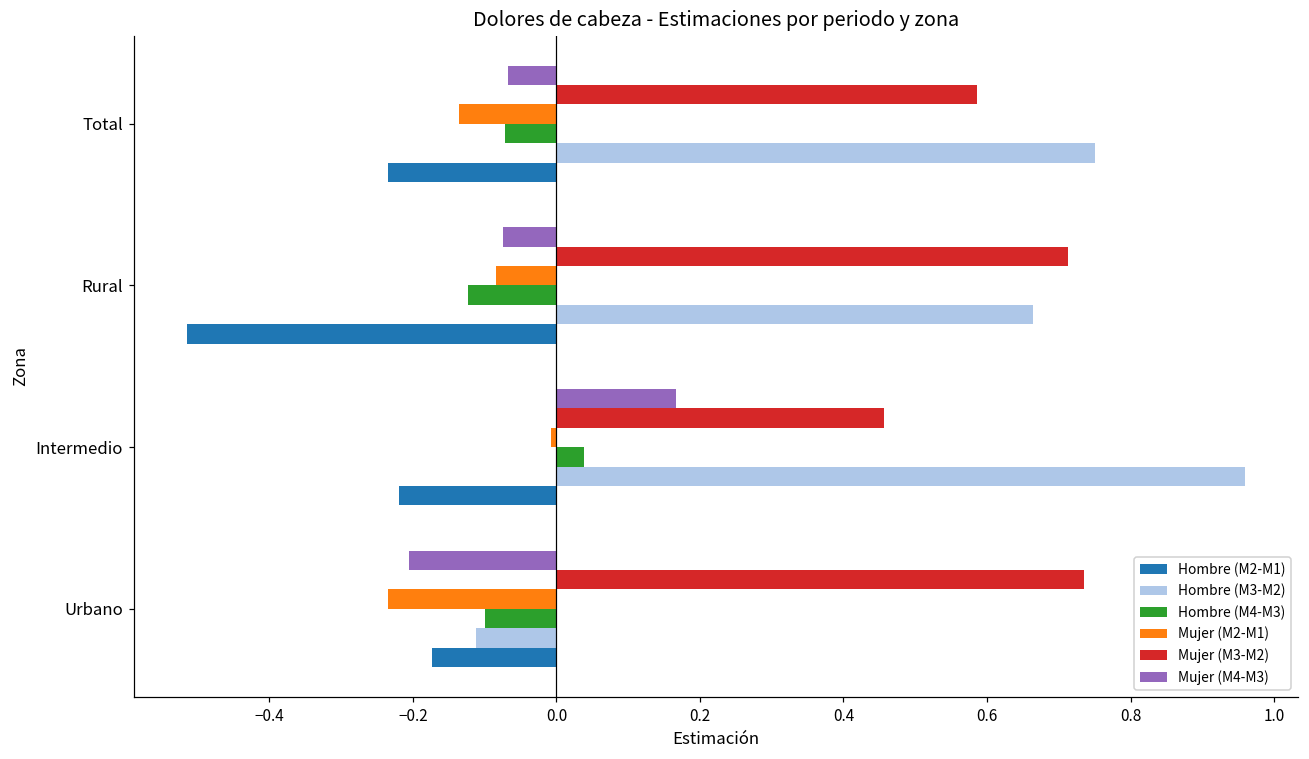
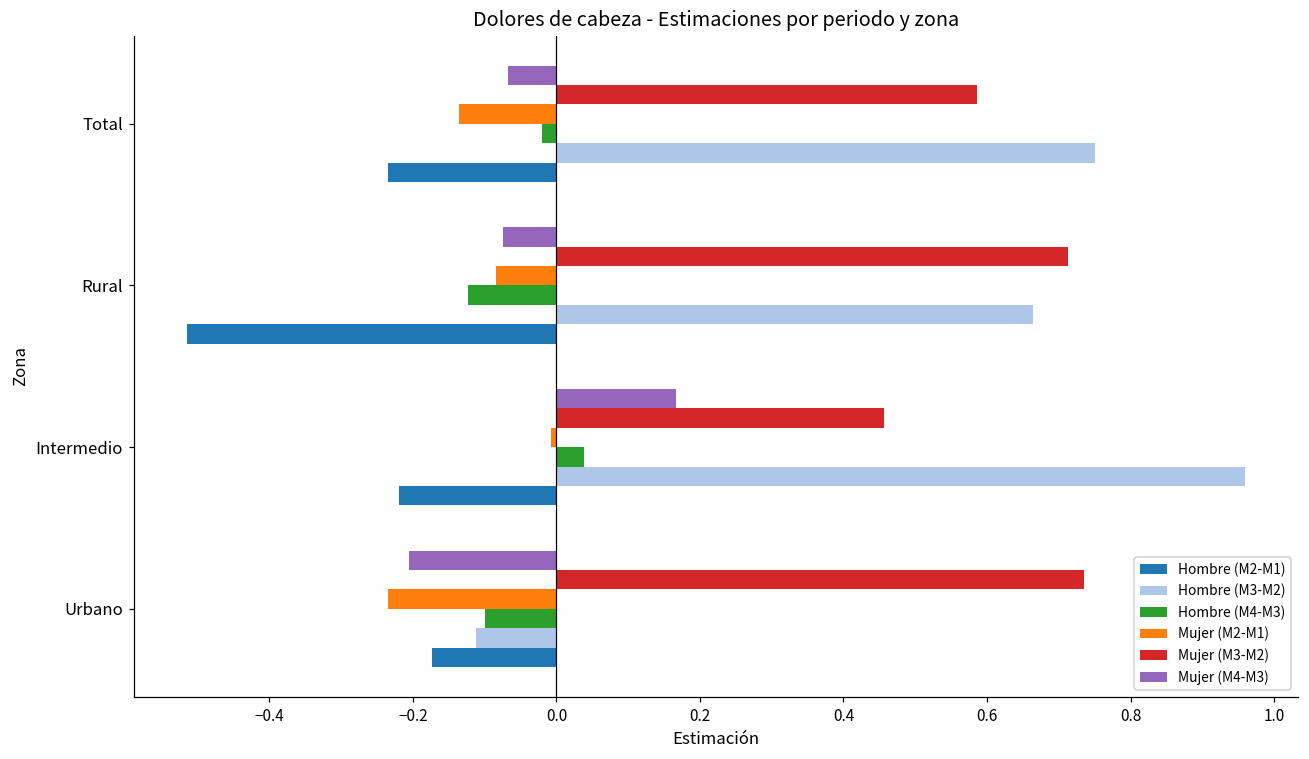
Hombre (M4-M3), Total: -0.07 -> -0.02
